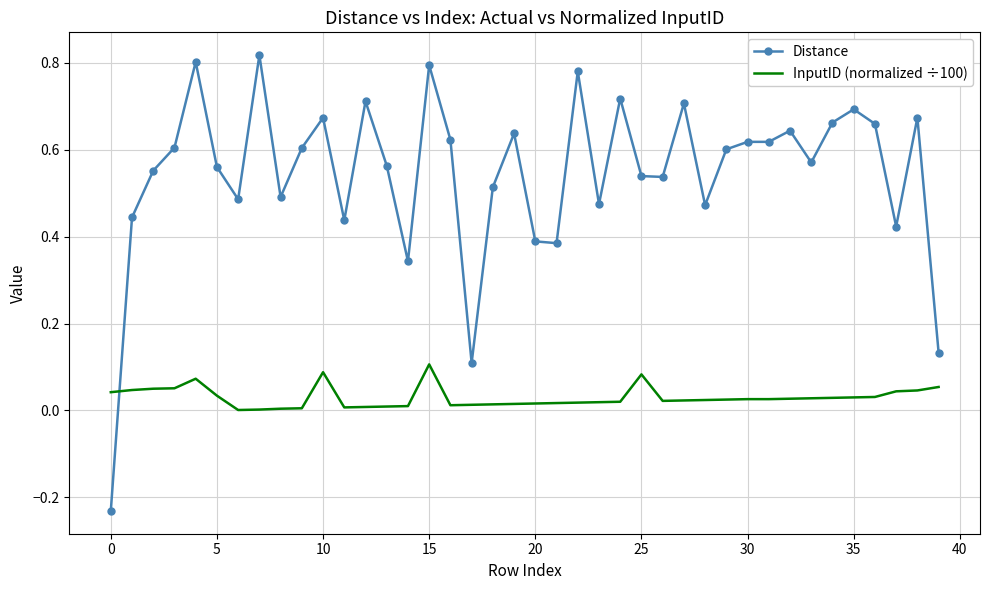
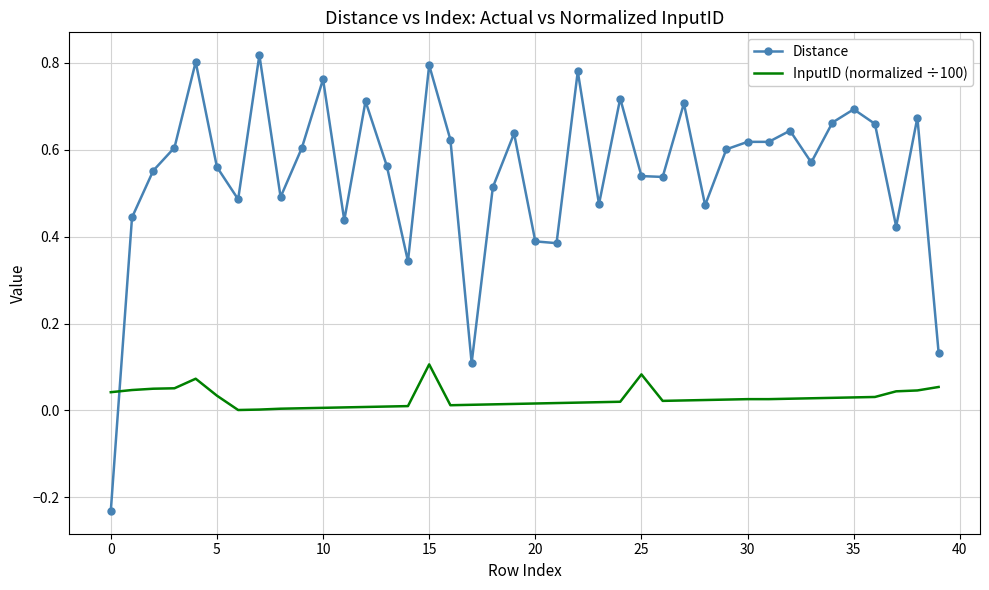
Distance, 10: 0.67 -> 0.76
InputID (normalized ÷100), 10: 0.09 -> 0.01
